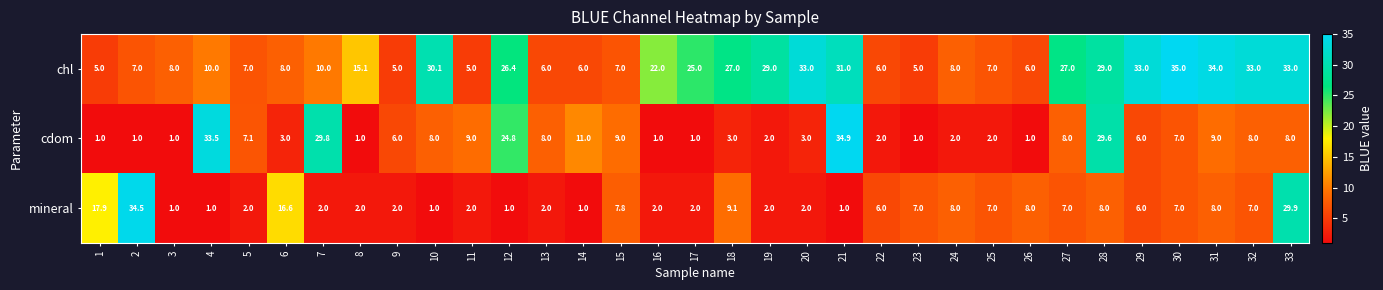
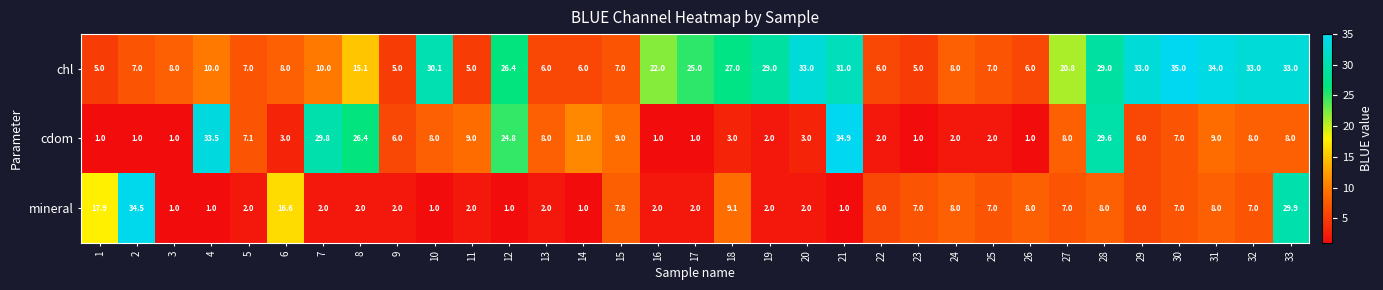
chl, 27: 27.0 -> 20.8
cdom, 8: 1.0 -> 26.4
